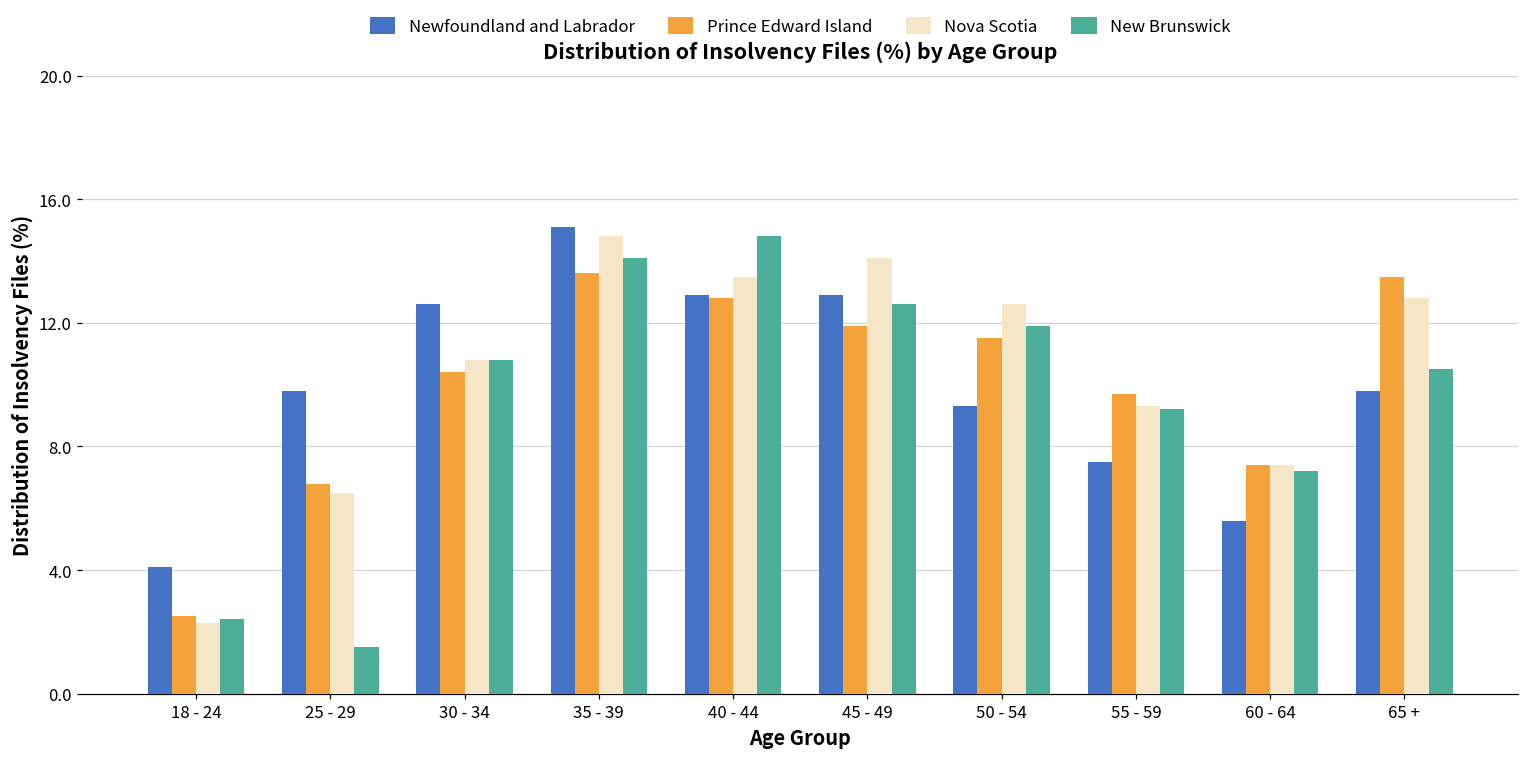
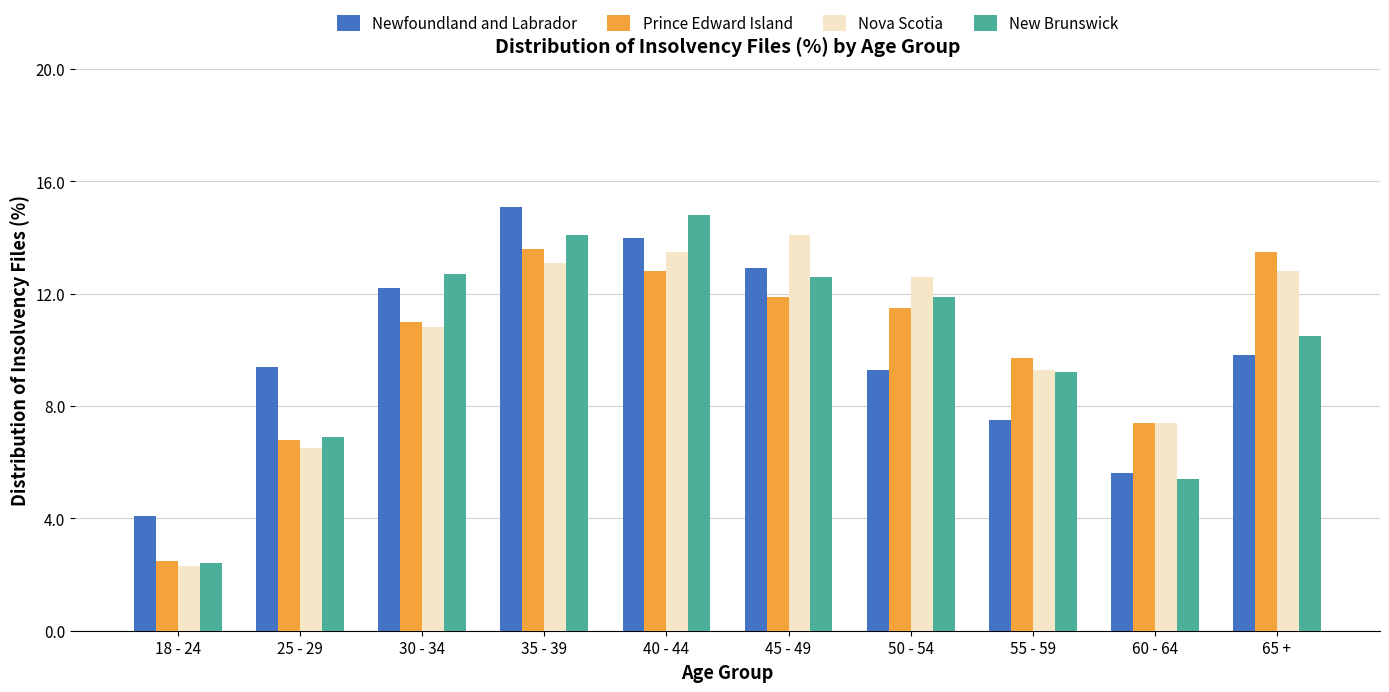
Newfoundland and Labrador, 25 - 29: 9.8 -> 9.4
New Brunswick, 25 - 29: 1.5 -> 6.9
Newfoundland and Labrador, 30 - 34: 12.6 -> 12.2
Prince Edward Island, 30 - 34: 10.4 -> 11.0
New Brunswick, 30 - 34: 10.8 -> 12.7
Nova Scotia, 35 - 39: 14.8 -> 13.1
Newfoundland and Labrador, 40 - 44: 12.9 -> 14.0
New Brunswick, 60 - 64: 7.2 -> 5.4
